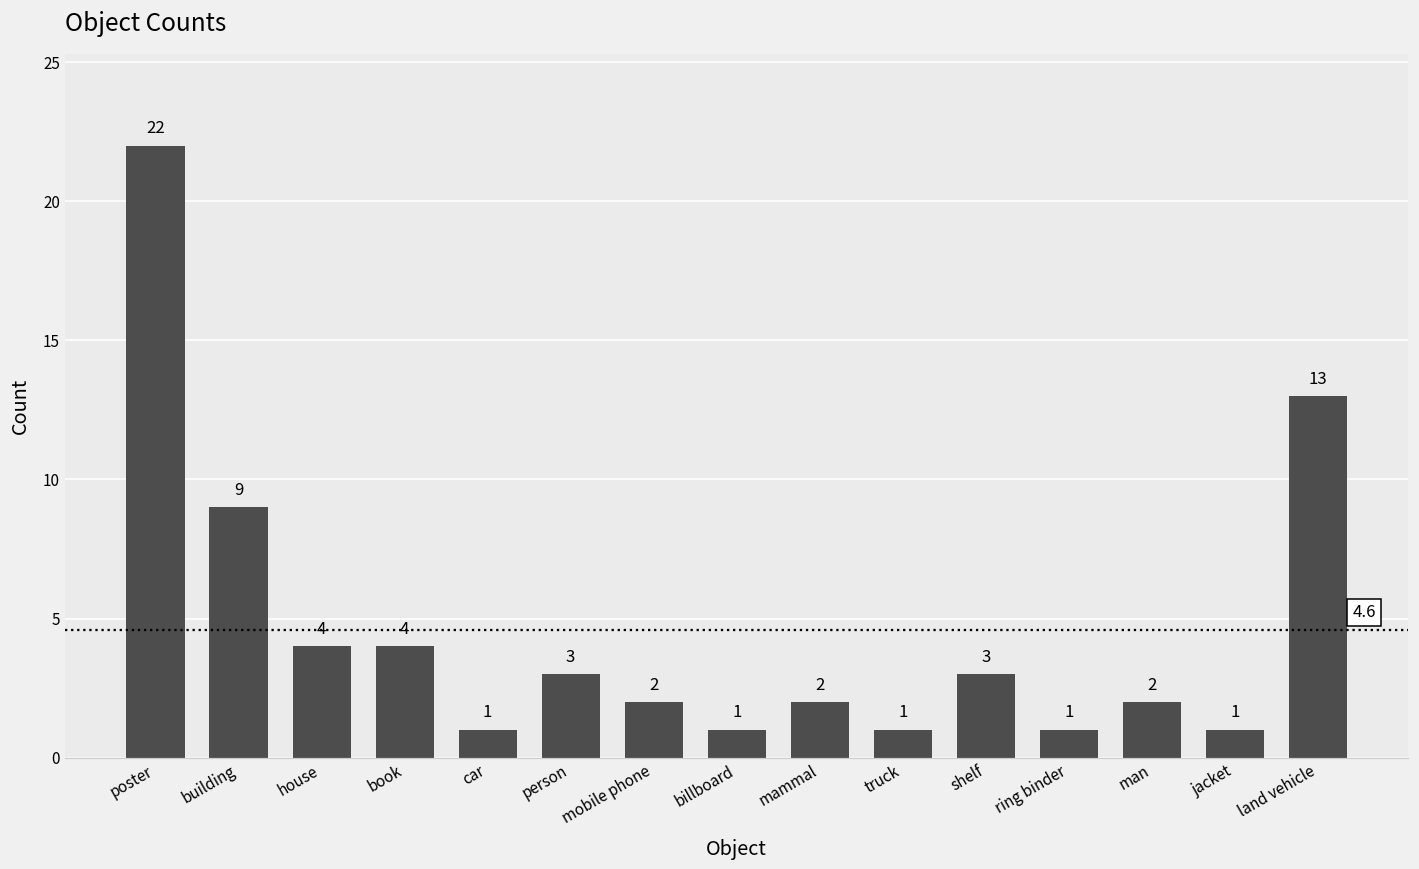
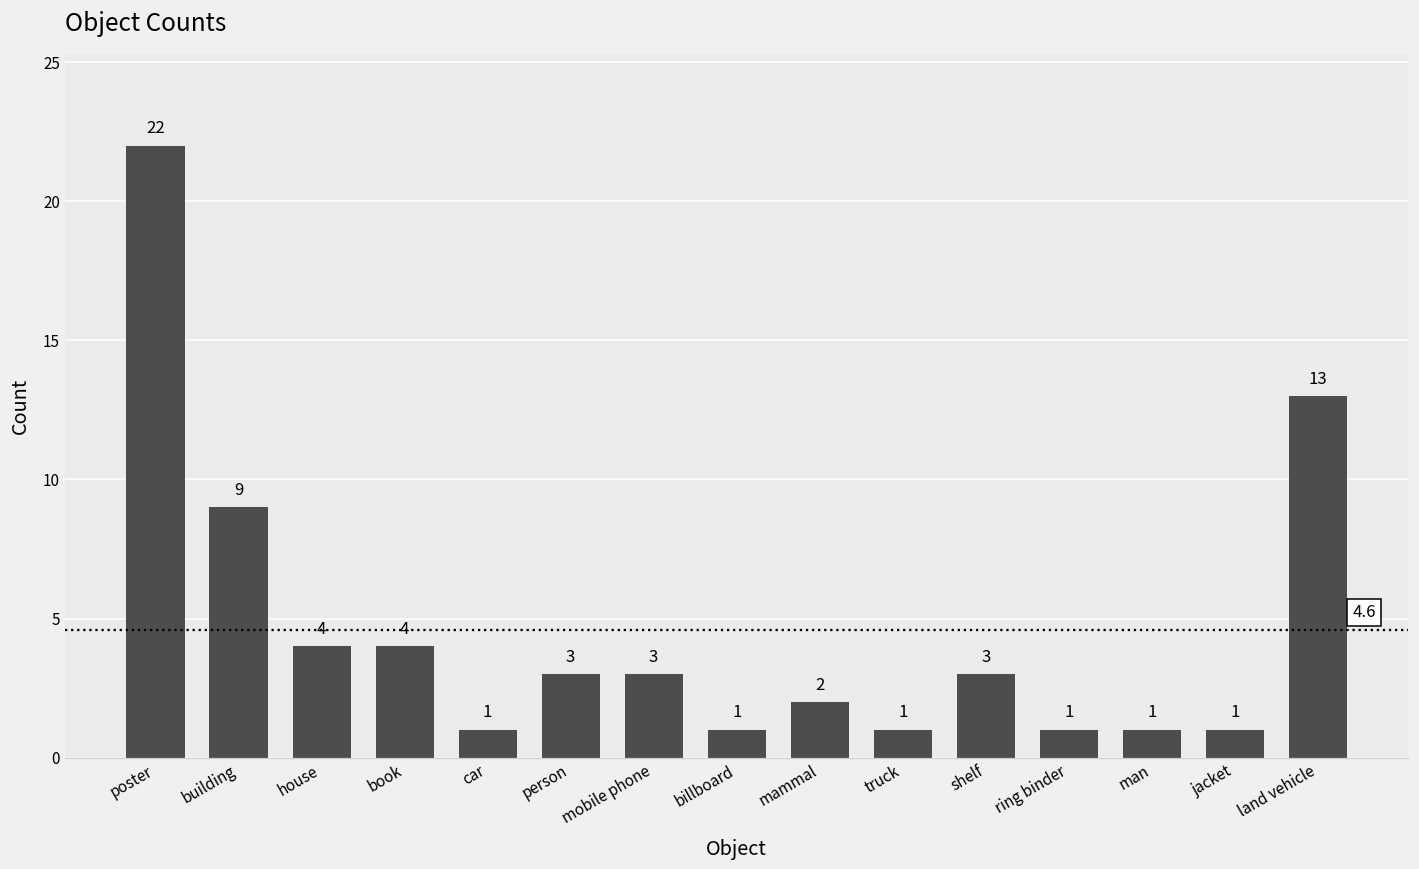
mobile phone: 2 -> 3
man: 2 -> 1
